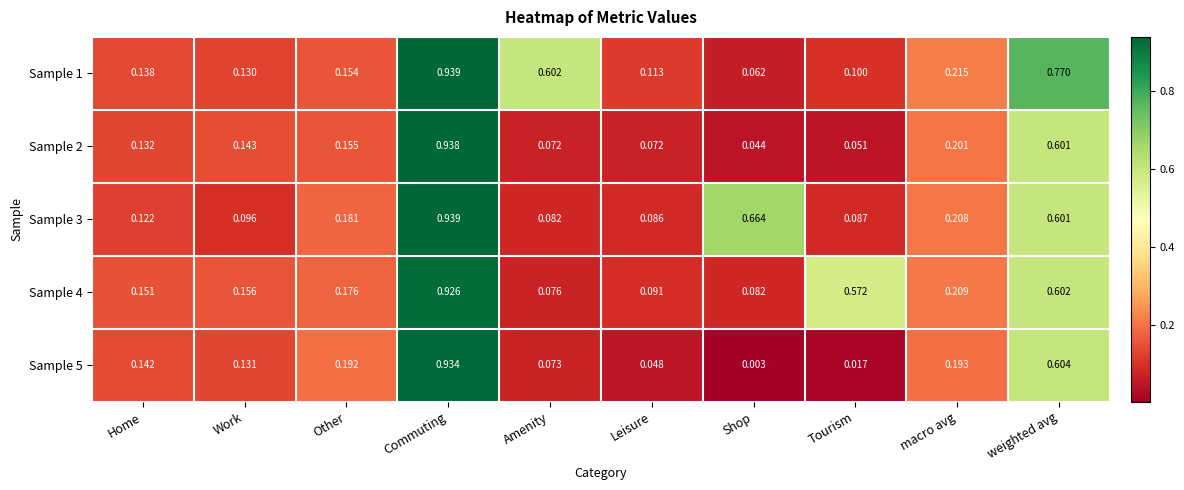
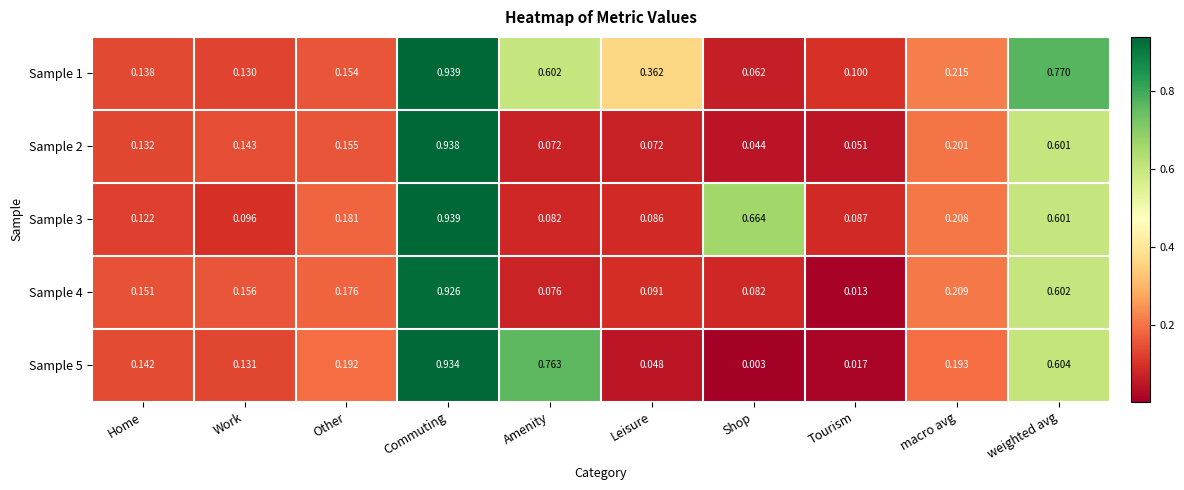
Sample 1, Leisure: 0.113 -> 0.362
Sample 4, Tourism: 0.572 -> 0.013
Sample 5, Amenity: 0.073 -> 0.763
